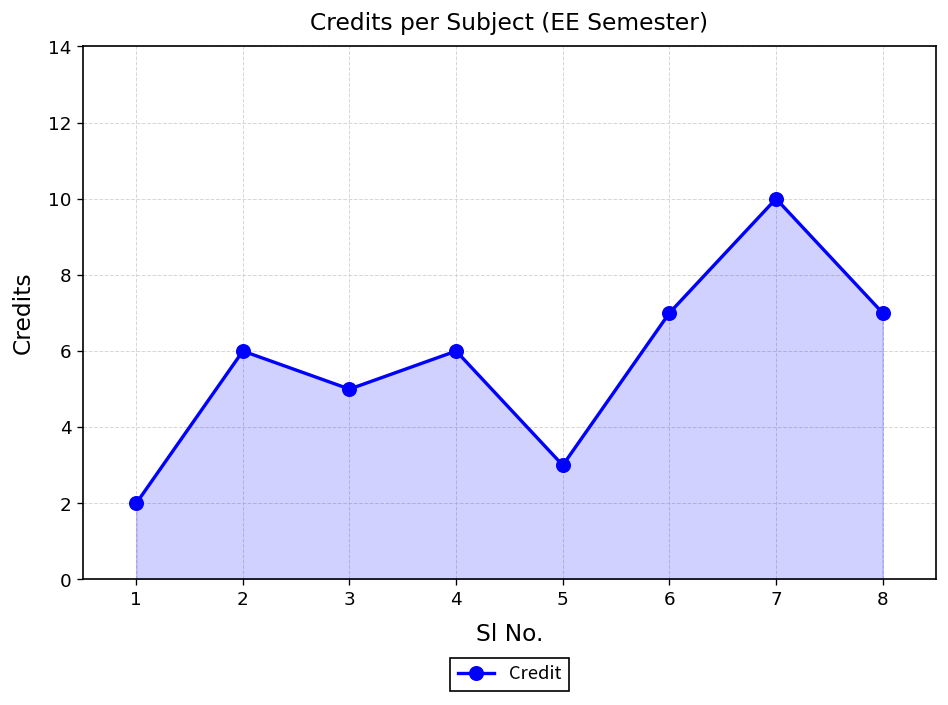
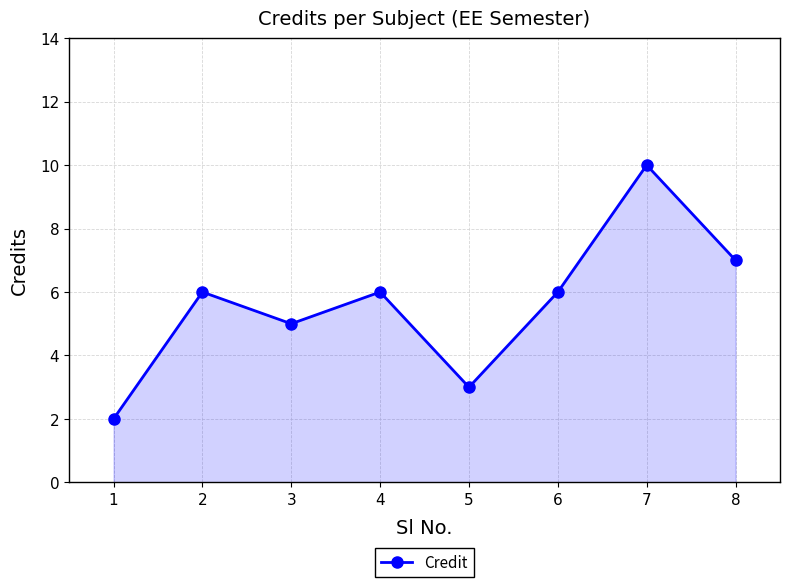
6: 7 -> 6
